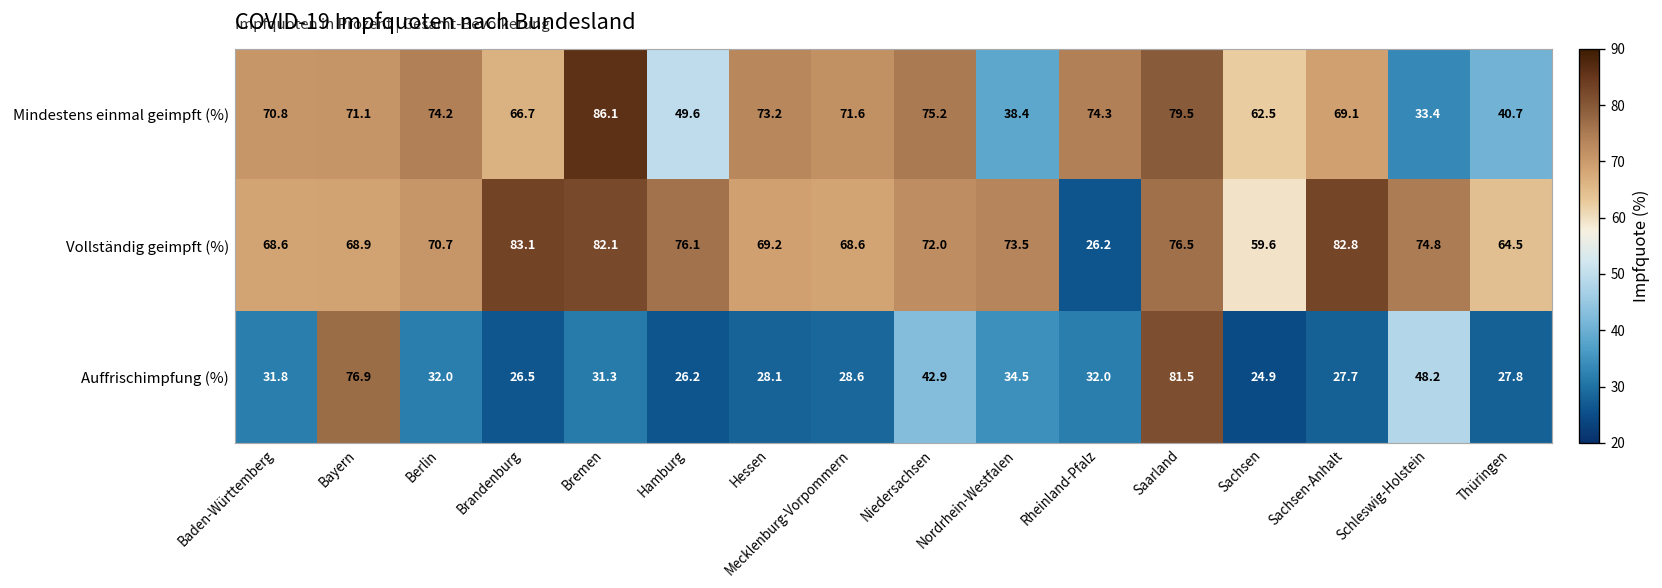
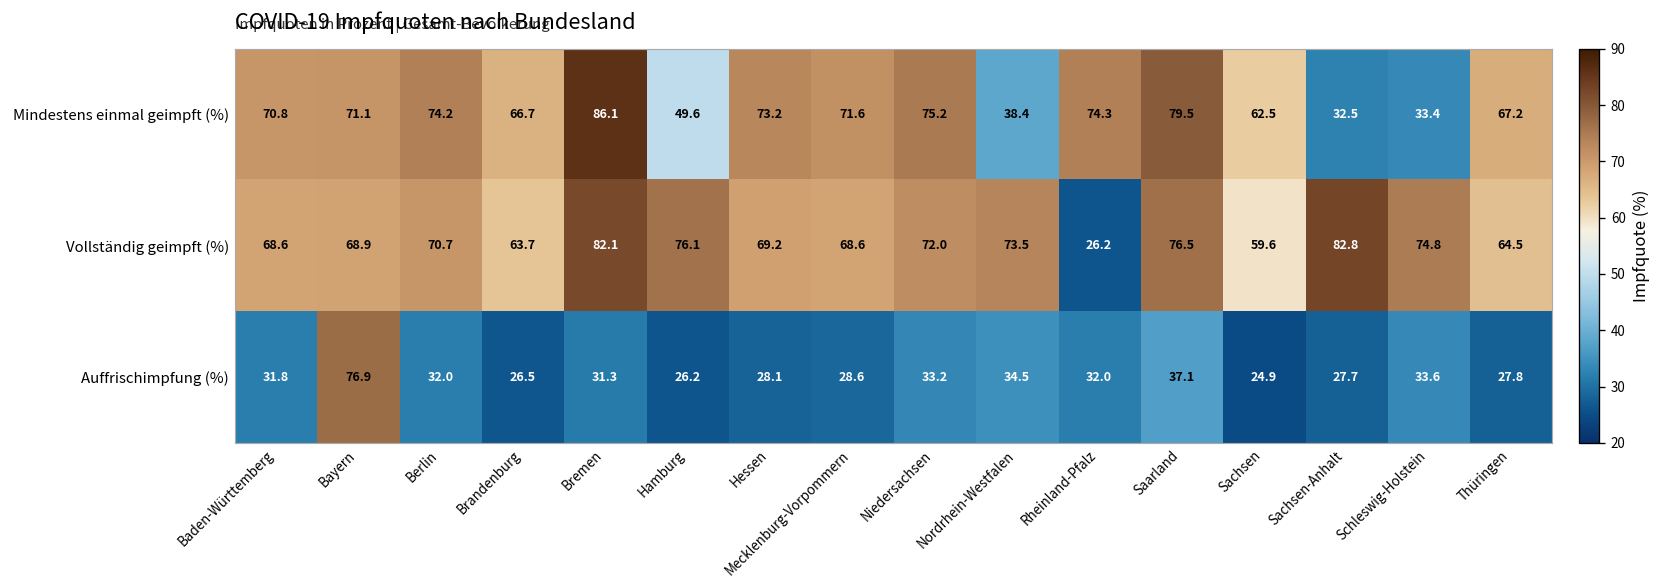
Mindestens einmal geimpft (%), Sachsen-Anhalt: 69.1 -> 32.5
Mindestens einmal geimpft (%), Thüringen: 40.7 -> 67.2
Vollständig geimpft (%), Brandenburg: 83.1 -> 63.7
Auffrischimpfung (%), Niedersachsen: 42.9 -> 33.2
Auffrischimpfung (%), Saarland: 81.5 -> 37.1
Auffrischimpfung (%), Schleswig-Holstein: 48.2 -> 33.6
